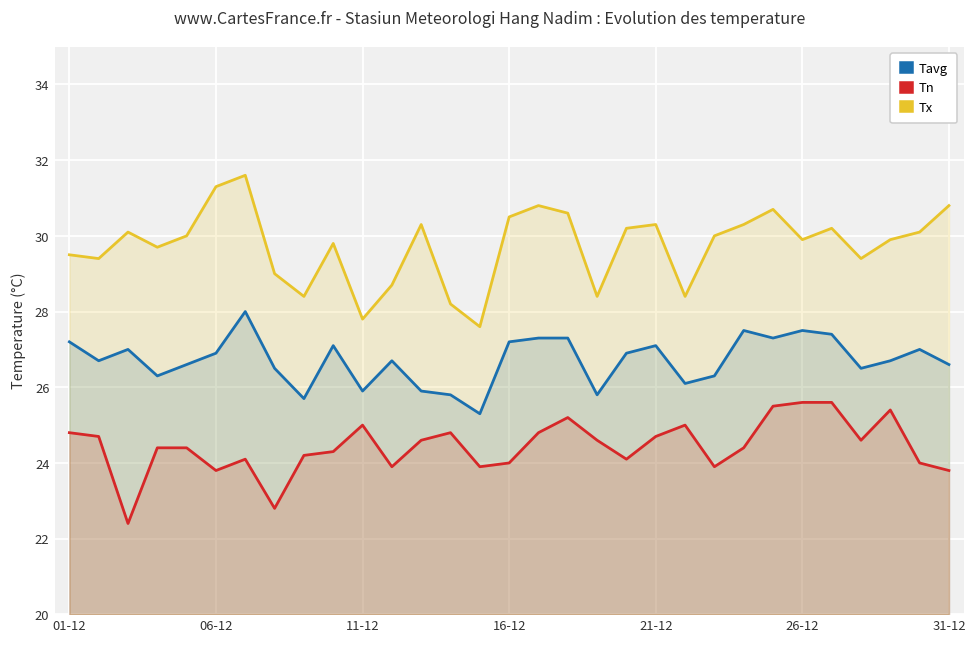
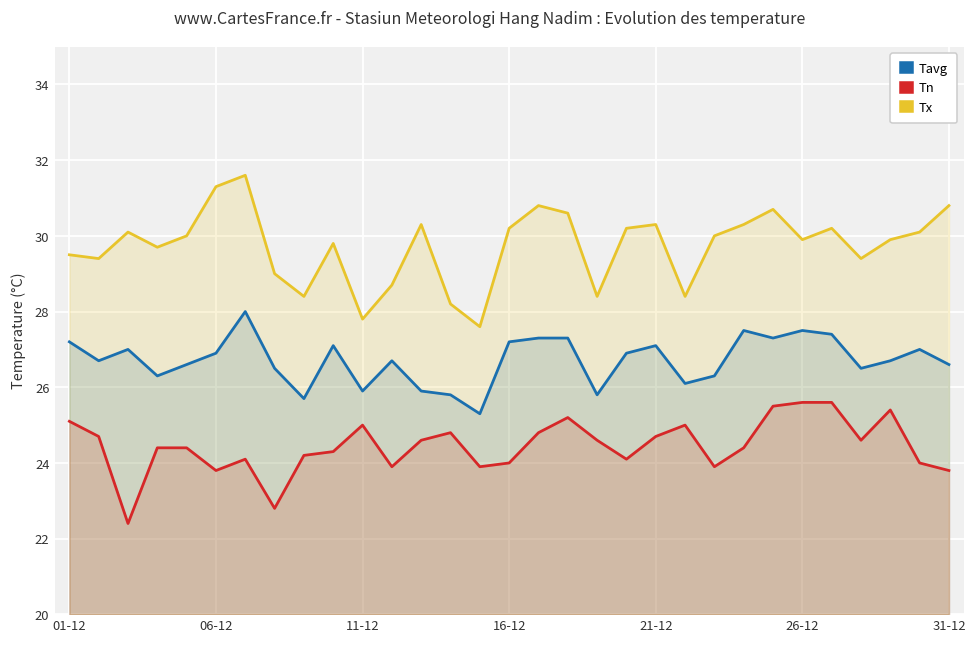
Tn, 01-12: 24.8 -> 25.1
Tx, 16-12: 30.5 -> 30.2
